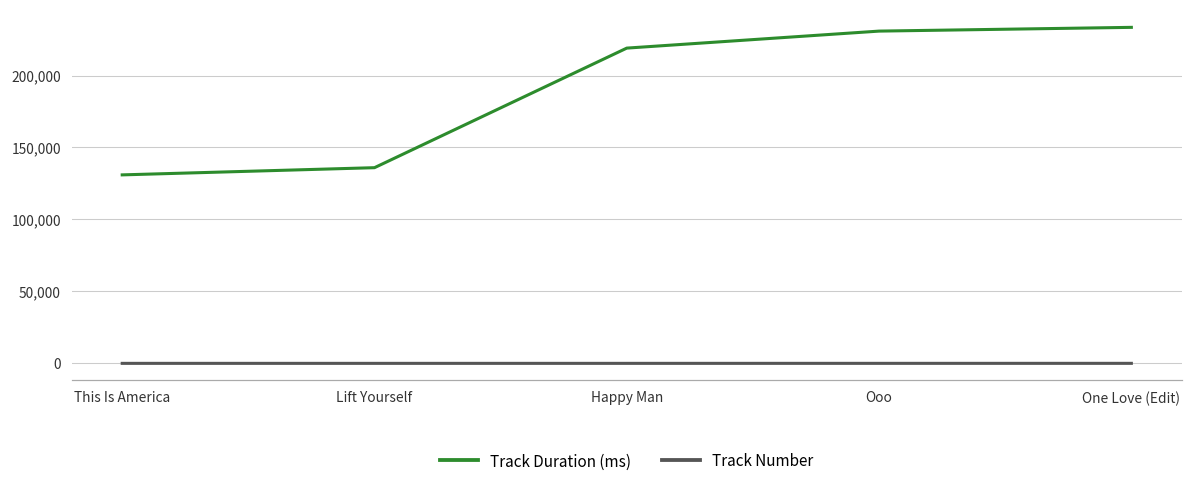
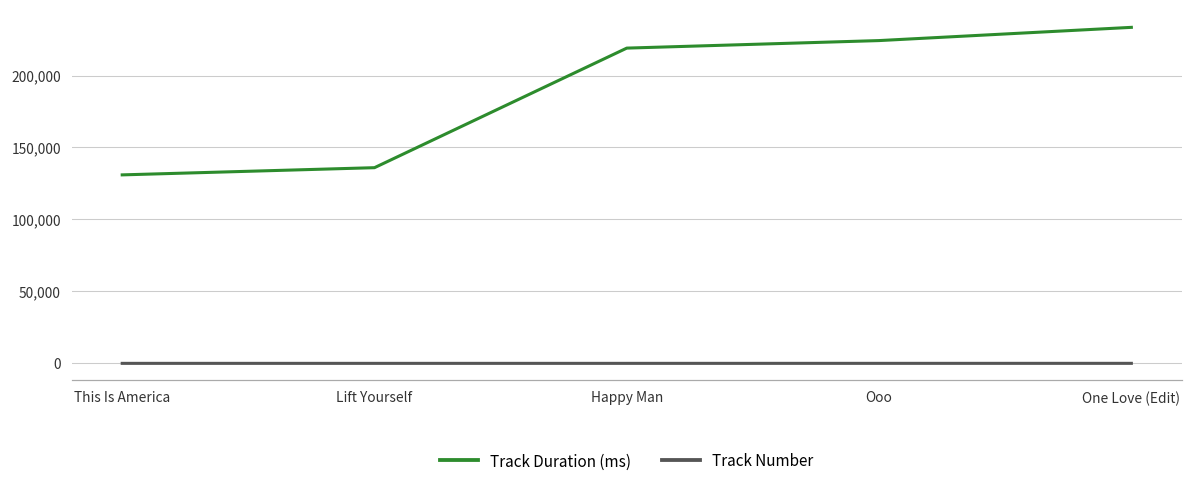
Track Duration (ms), Ooo: 231,000 -> 224,000
